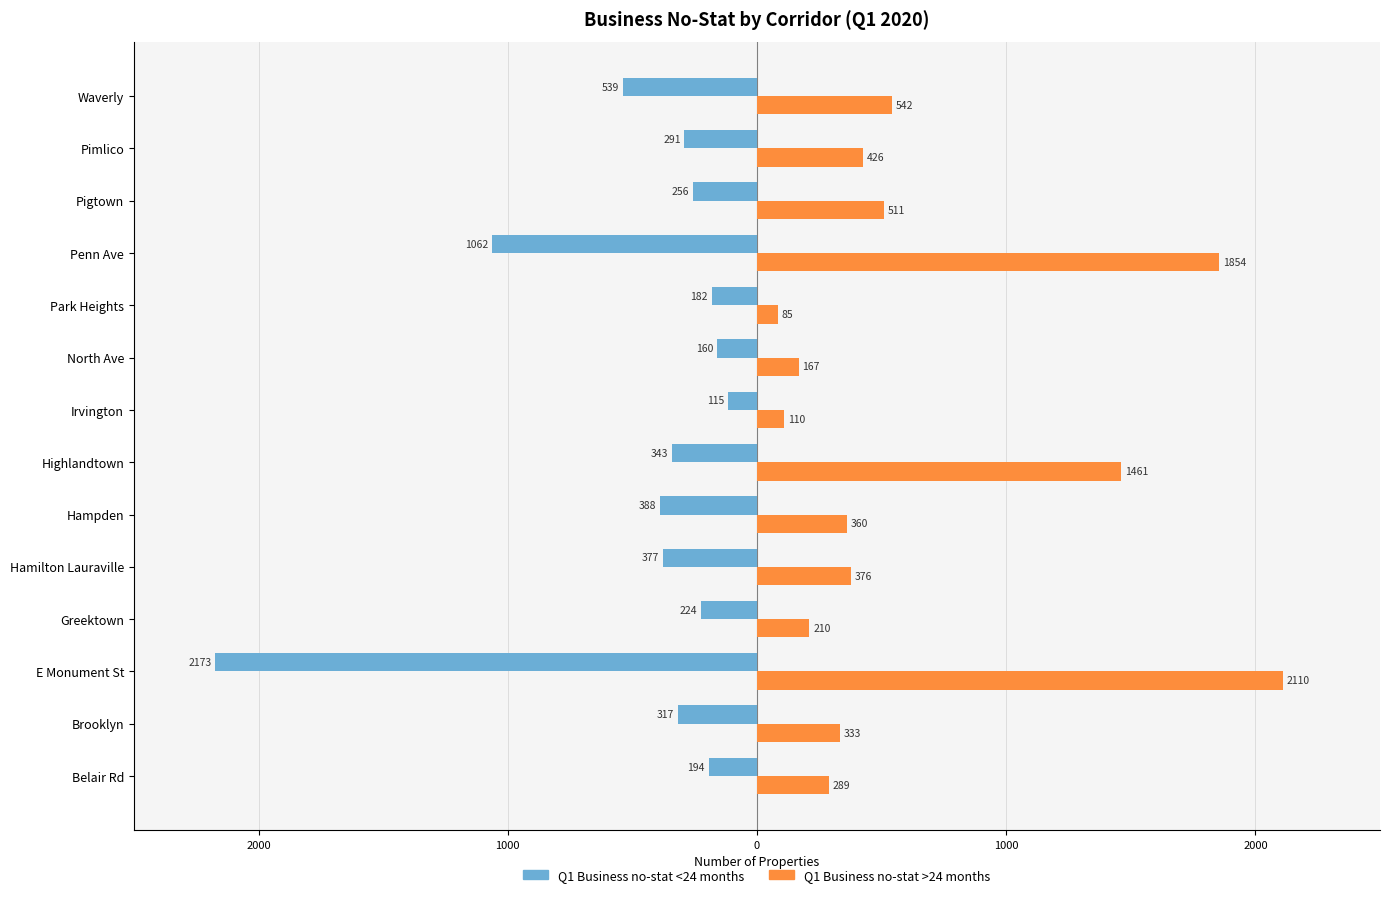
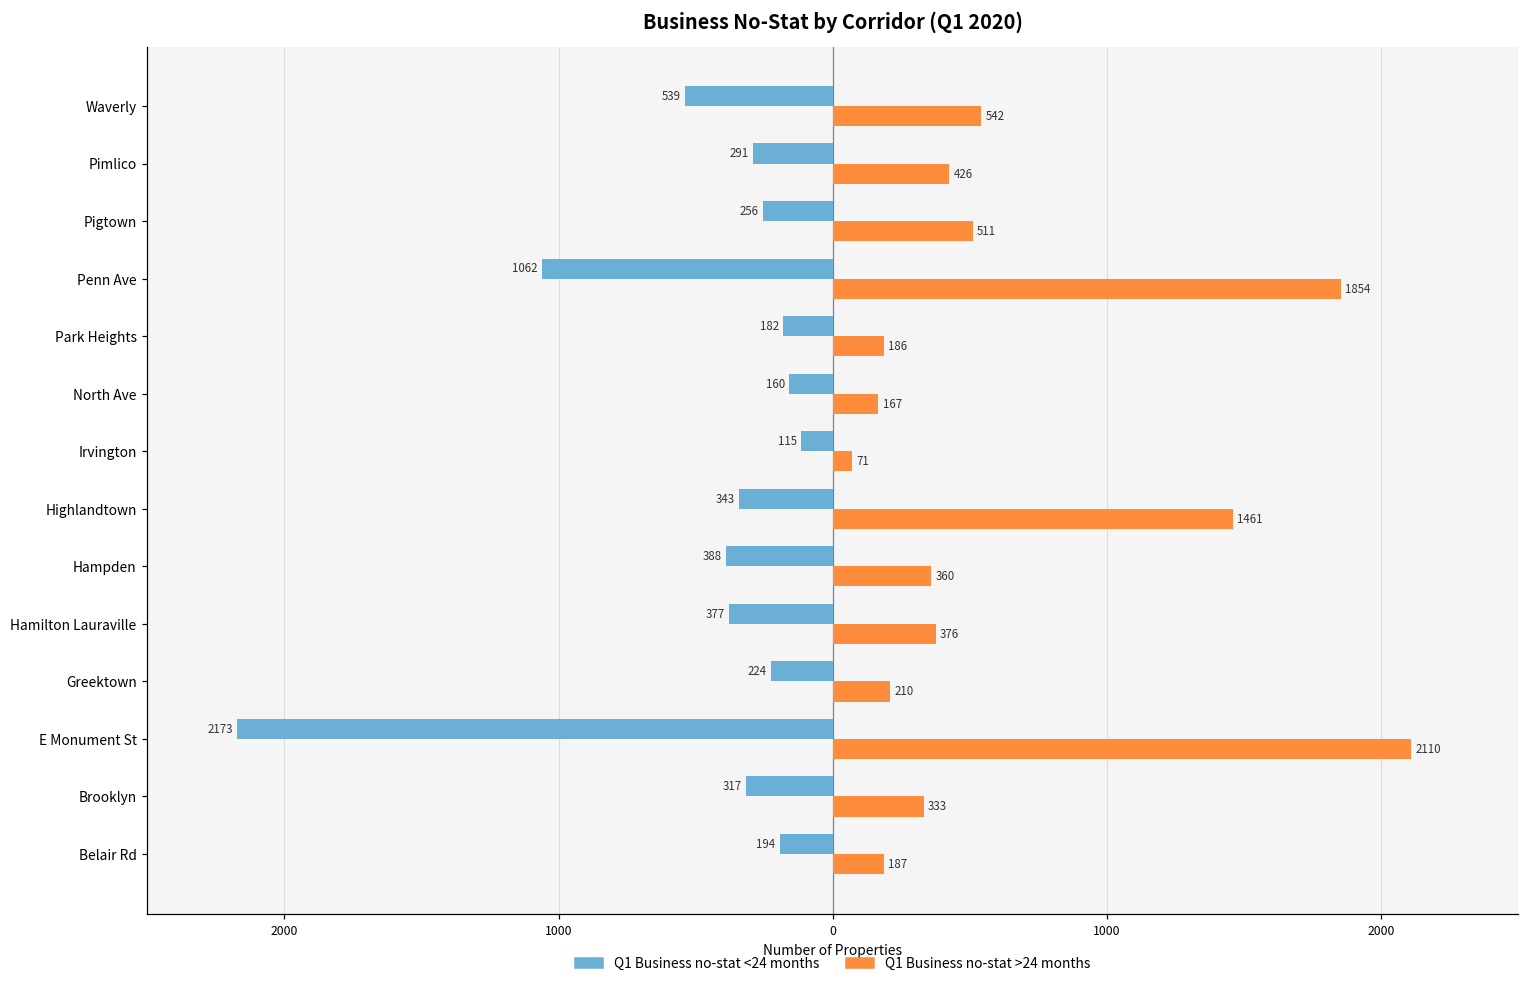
Q1 Business no-stat >24 months, Park Heights: 85 -> 186
Q1 Business no-stat >24 months, Irvington: 110 -> 71
Q1 Business no-stat >24 months, Belair Rd: 289 -> 187
